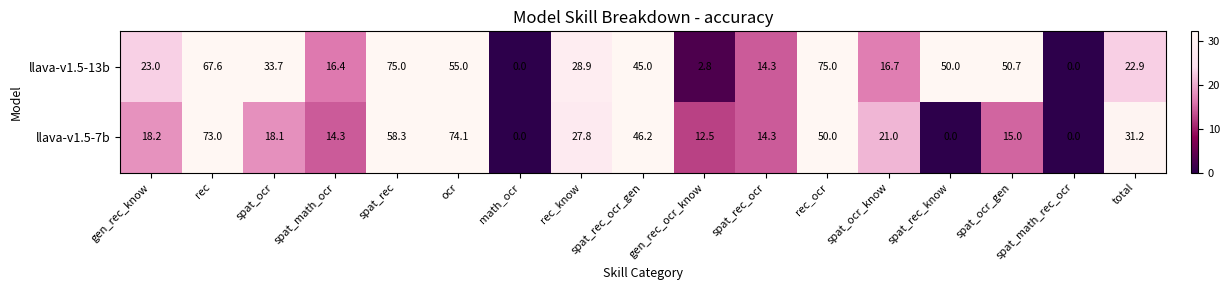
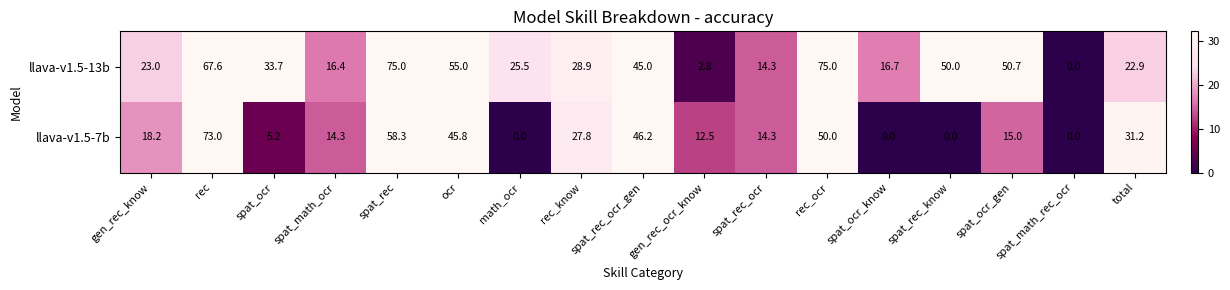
llava-v1.5-13b, math_ocr: 0.0 -> 25.5
llava-v1.5-7b, spat_ocr: 18.1 -> 5.2
llava-v1.5-7b, ocr: 74.1 -> 45.8
llava-v1.5-7b, spat_ocr_know: 21.0 -> 0.0
